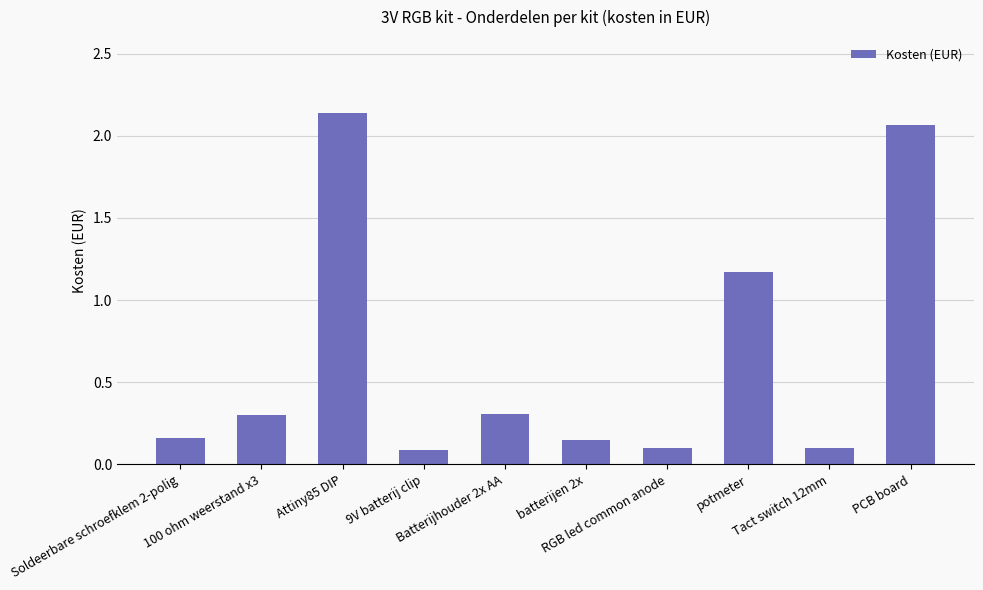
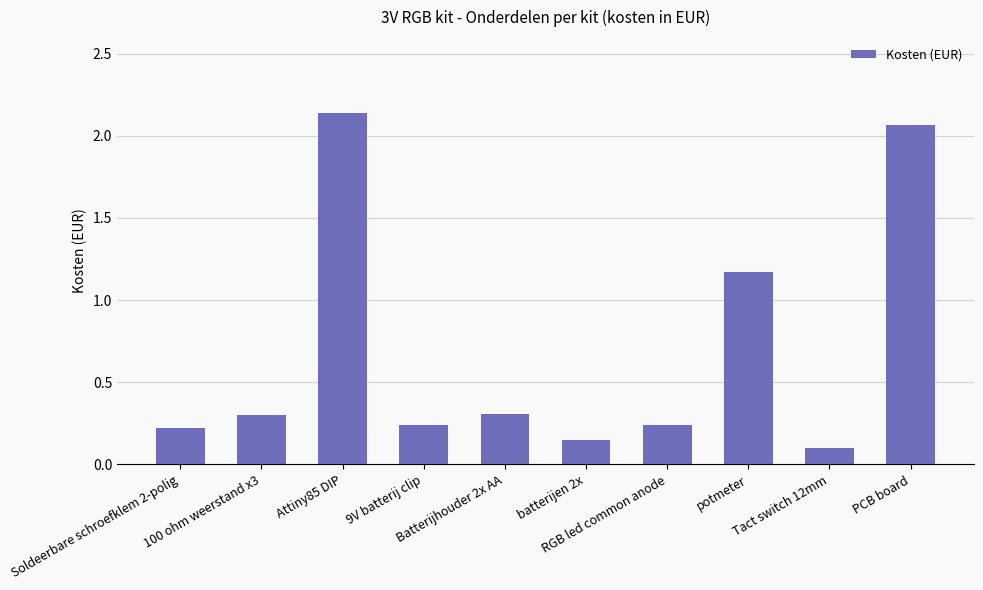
Soldeerbare schroefklem 2-polig: 0.16 -> 0.22
9V batterij clip: 0.09 -> 0.24
RGB led common anode: 0.10 -> 0.24
